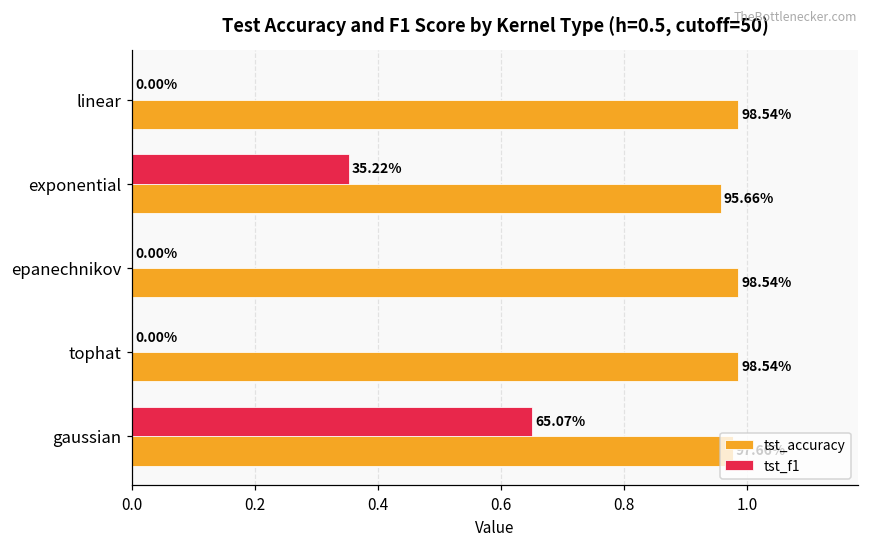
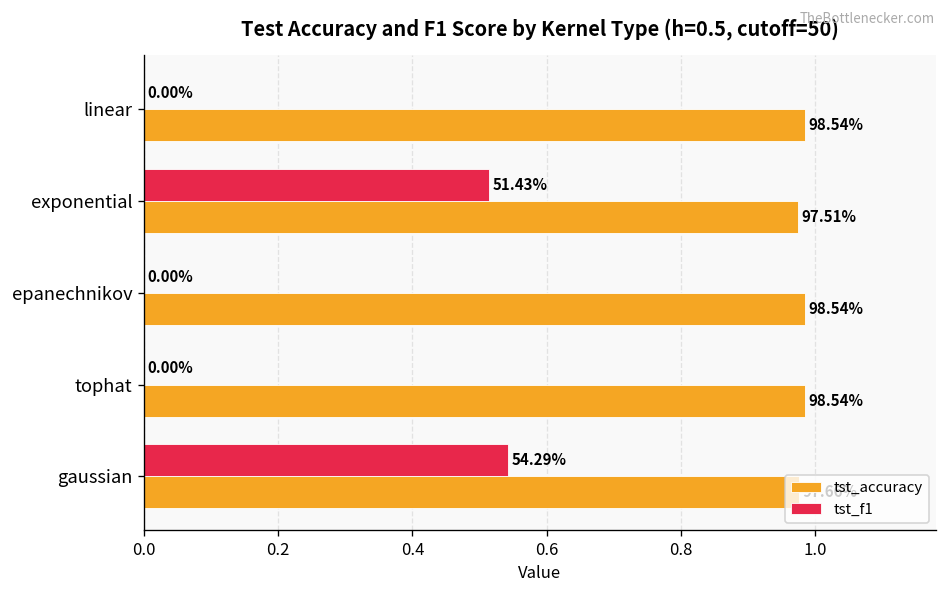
tst_f1, exponential: 35.22% -> 51.43%
tst_accuracy, exponential: 95.66% -> 97.51%
tst_f1, gaussian: 65.07% -> 54.29%
